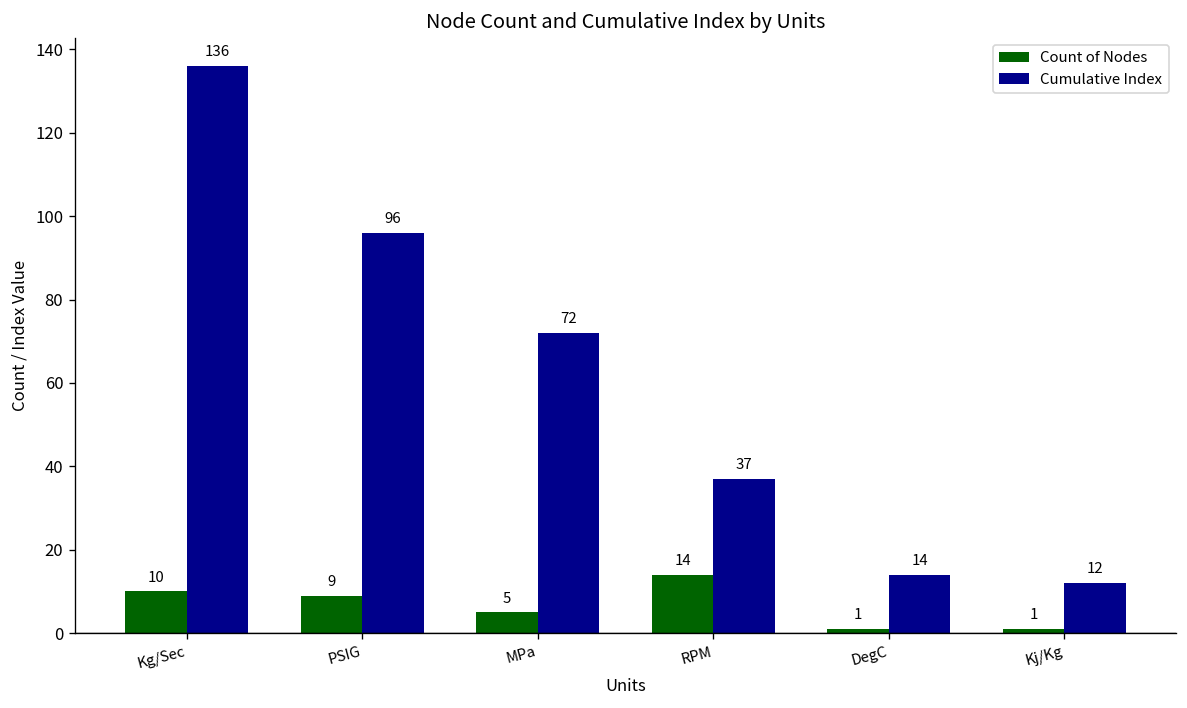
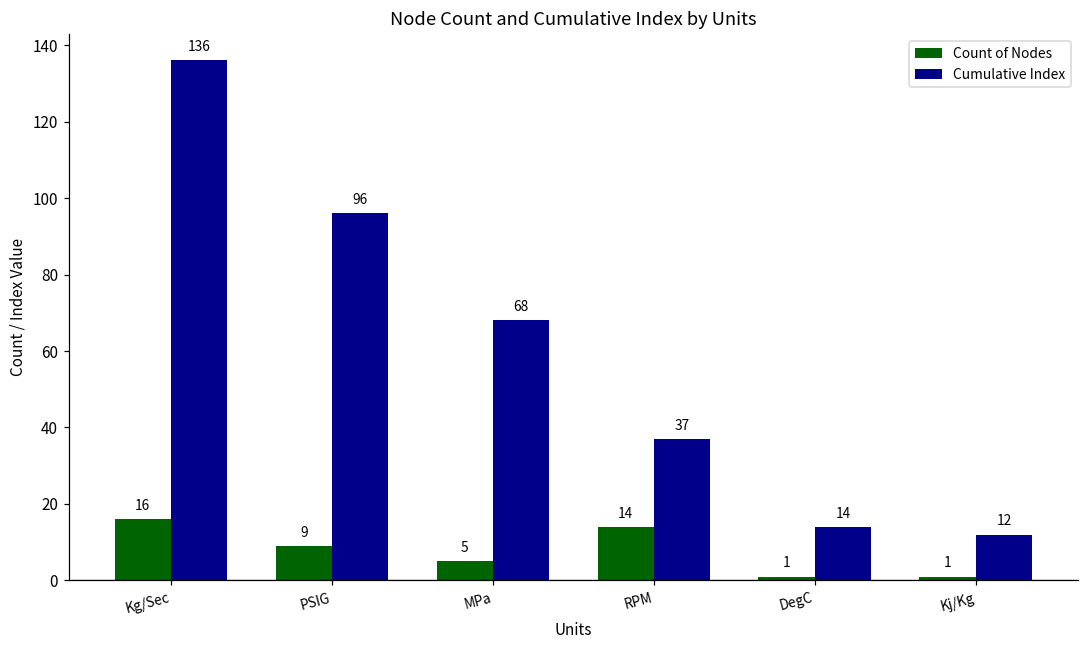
Count of Nodes, Kg/Sec: 10 -> 16
Cumulative Index, MPa: 72 -> 68
